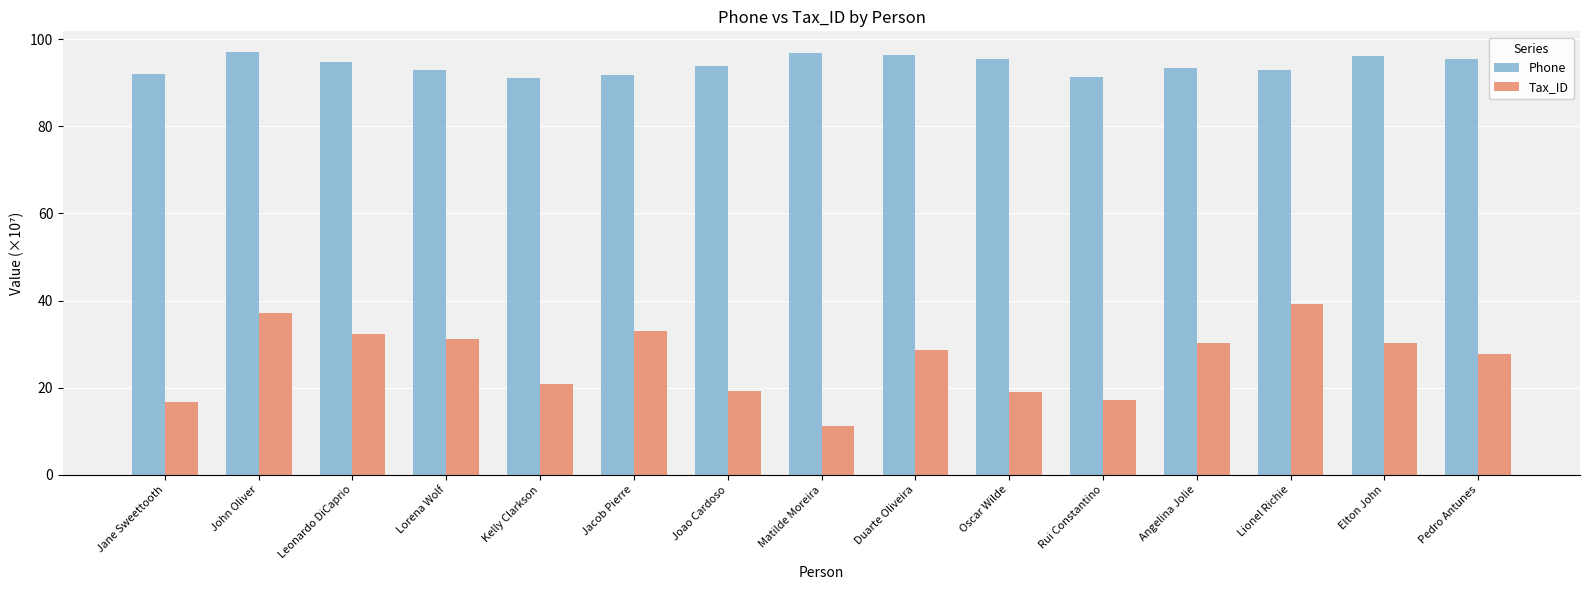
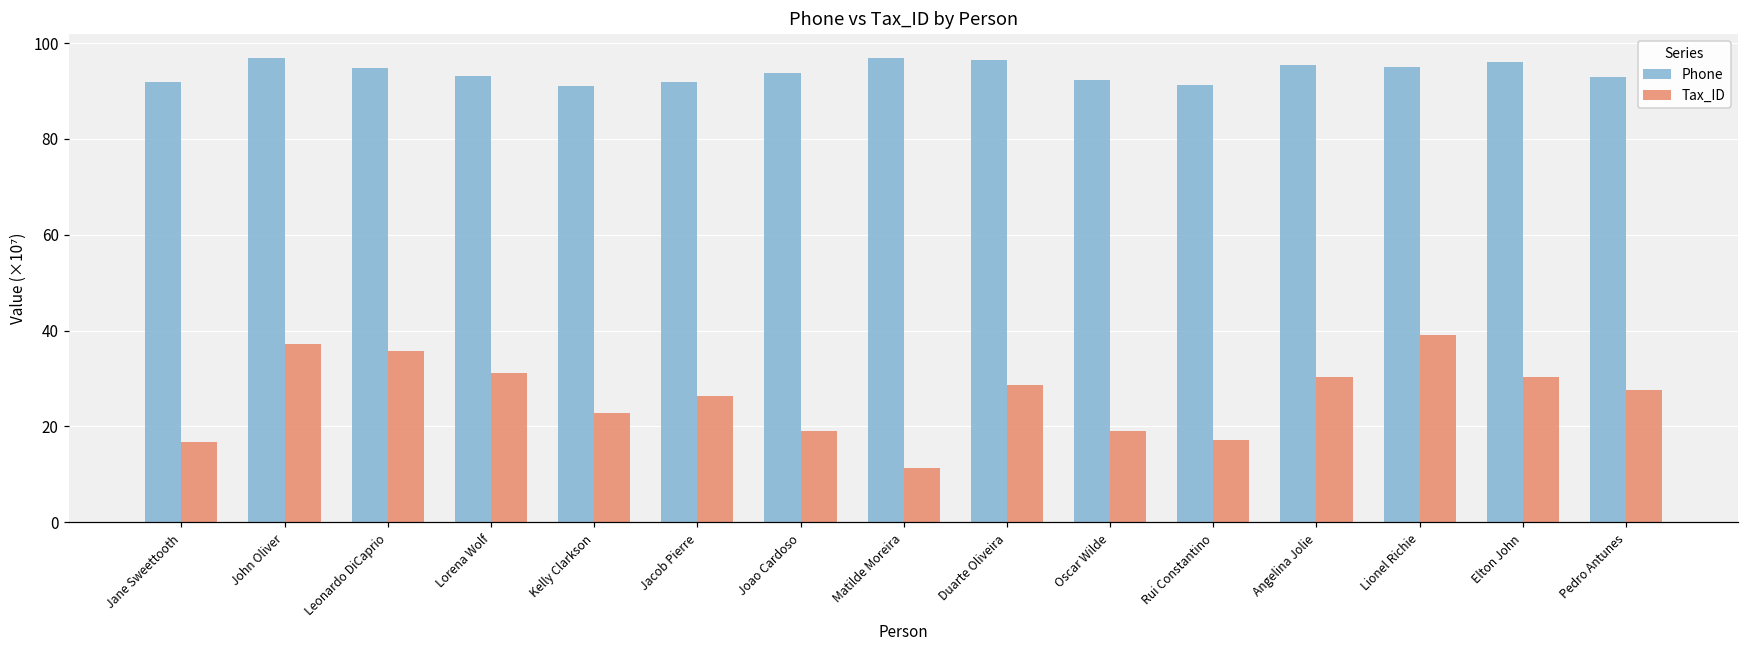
Tax_ID, Leonardo DiCaprio: 32 -> 36
Tax_ID, Kelly Clarkson: 21 -> 23
Tax_ID, Jacob Pierre: 33 -> 26
Phone, Oscar Wilde: 95 -> 92
Phone, Angelina Jolie: 93 -> 95
Phone, Lionel Richie: 93 -> 95
Phone, Pedro Antunes: 95 -> 93
